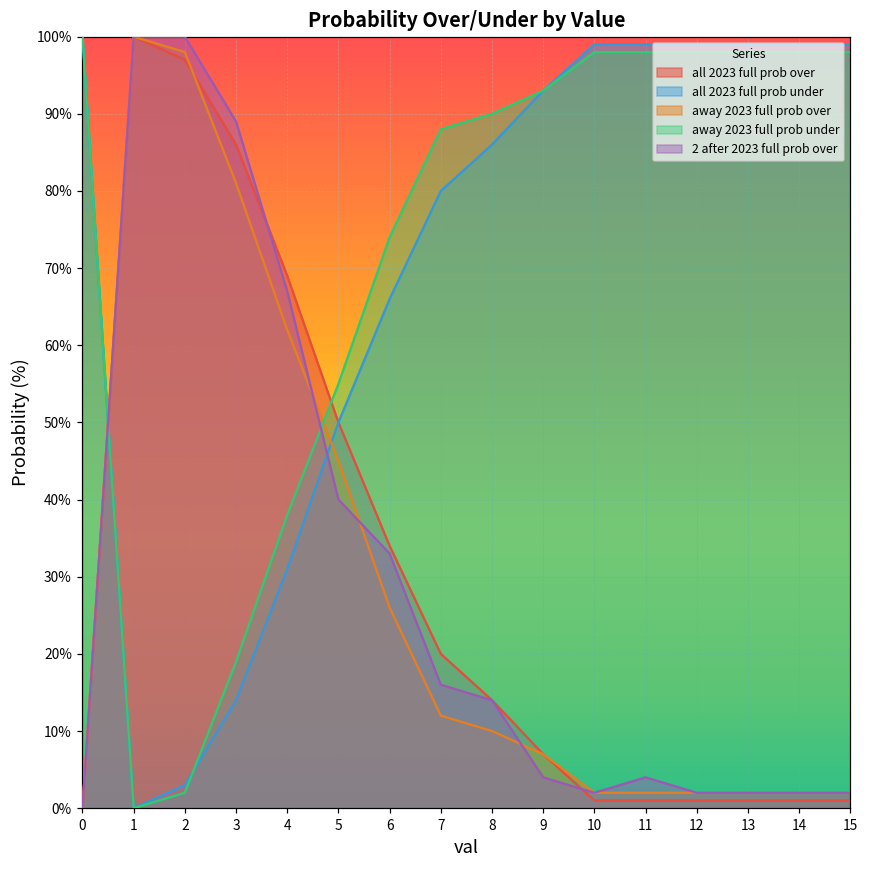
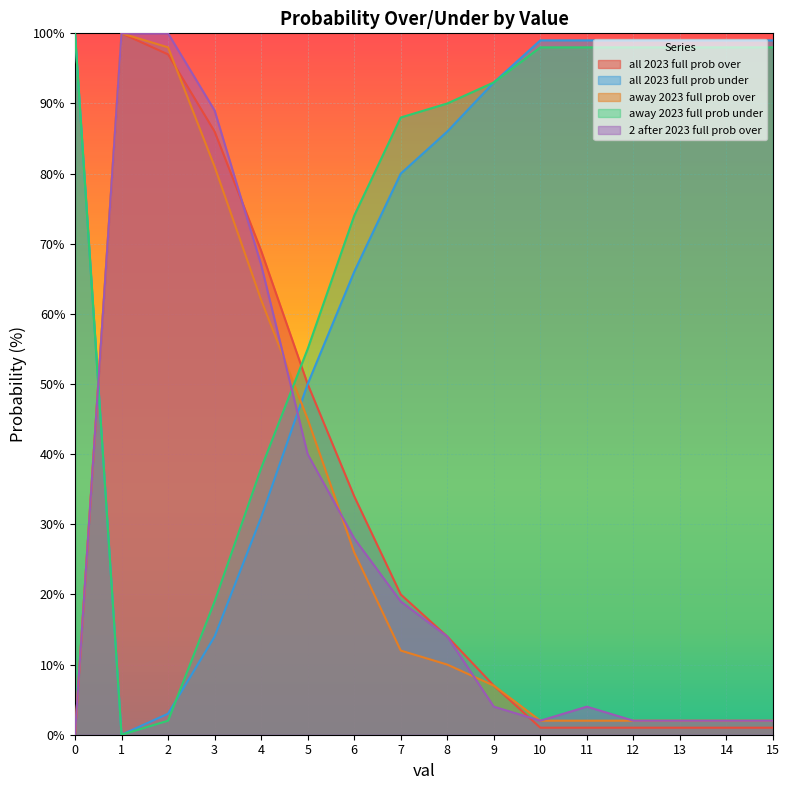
2 after 2023 full prob over, 6: 33% -> 28%
2 after 2023 full prob over, 7: 16% -> 19%
